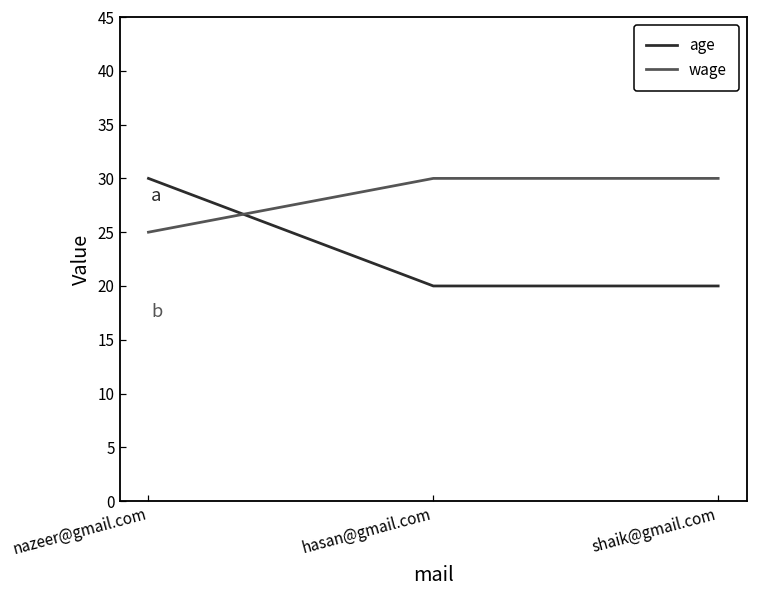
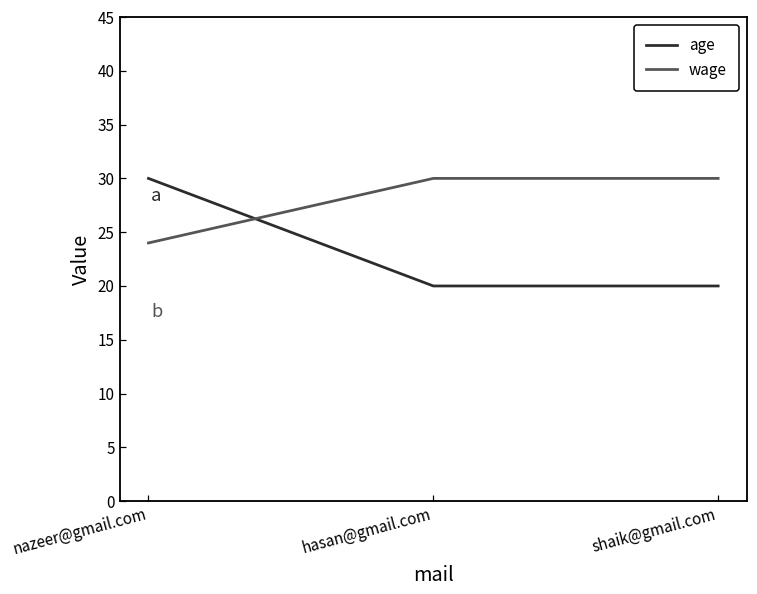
wage, nazeer@gmail.com: 25 -> 24
